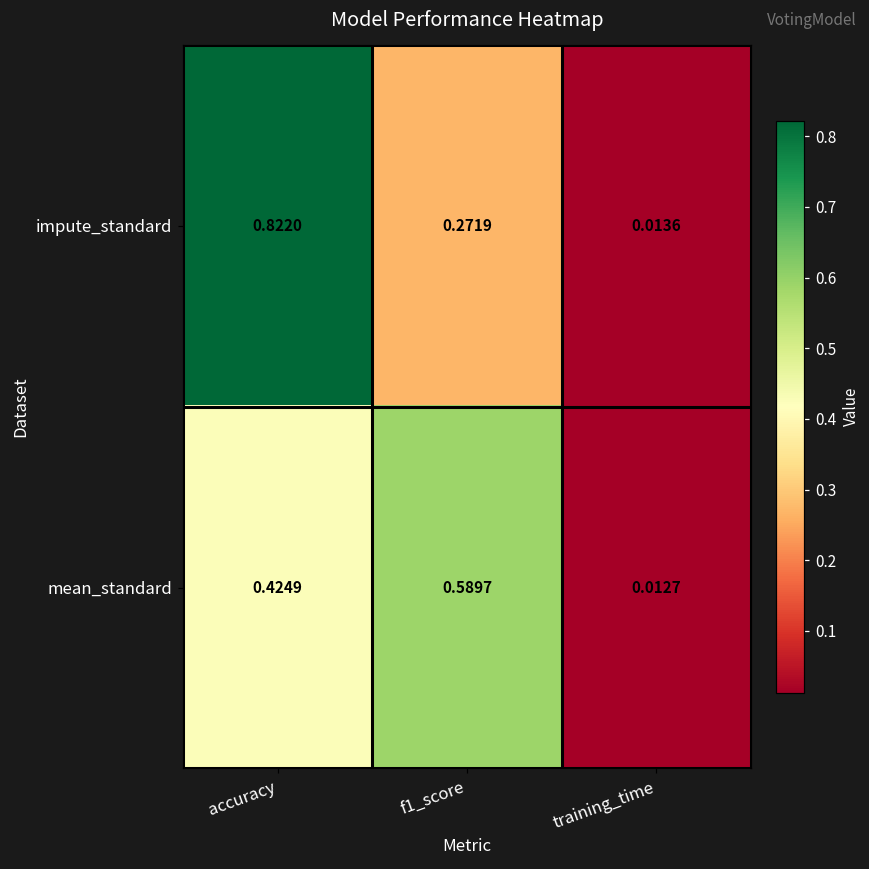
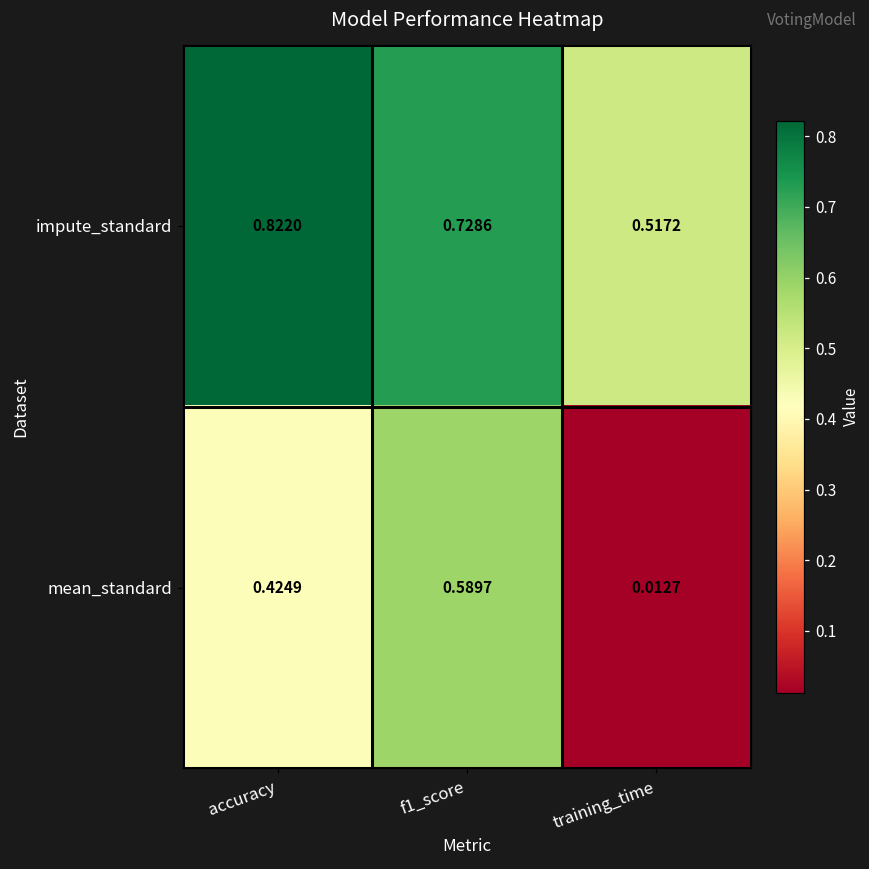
impute_standard, f1_score: 0.2719 -> 0.7286
impute_standard, training_time: 0.0136 -> 0.5172
